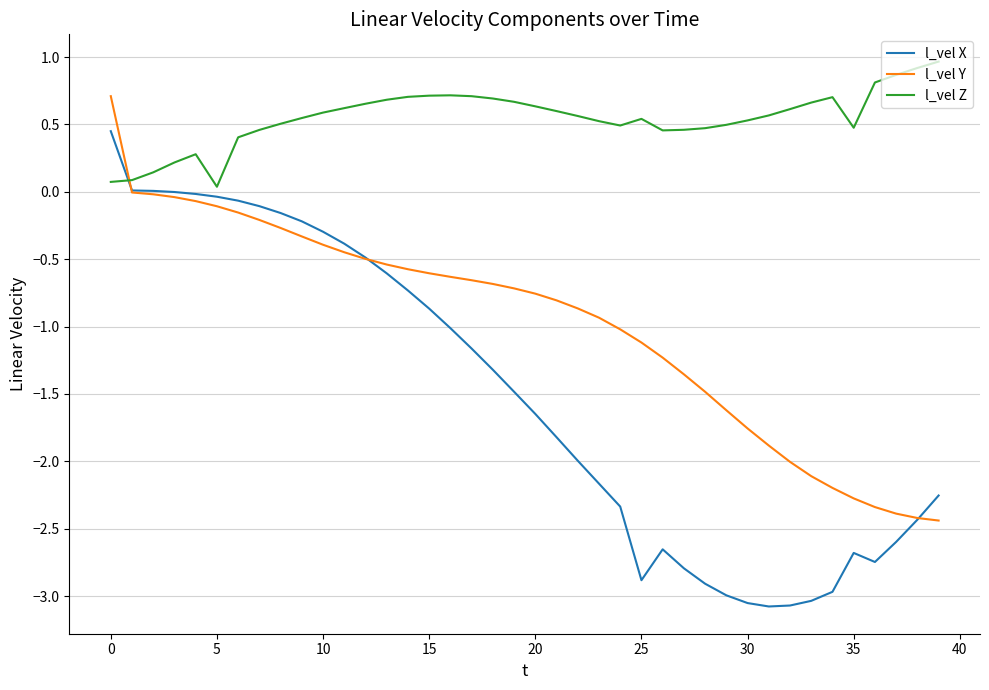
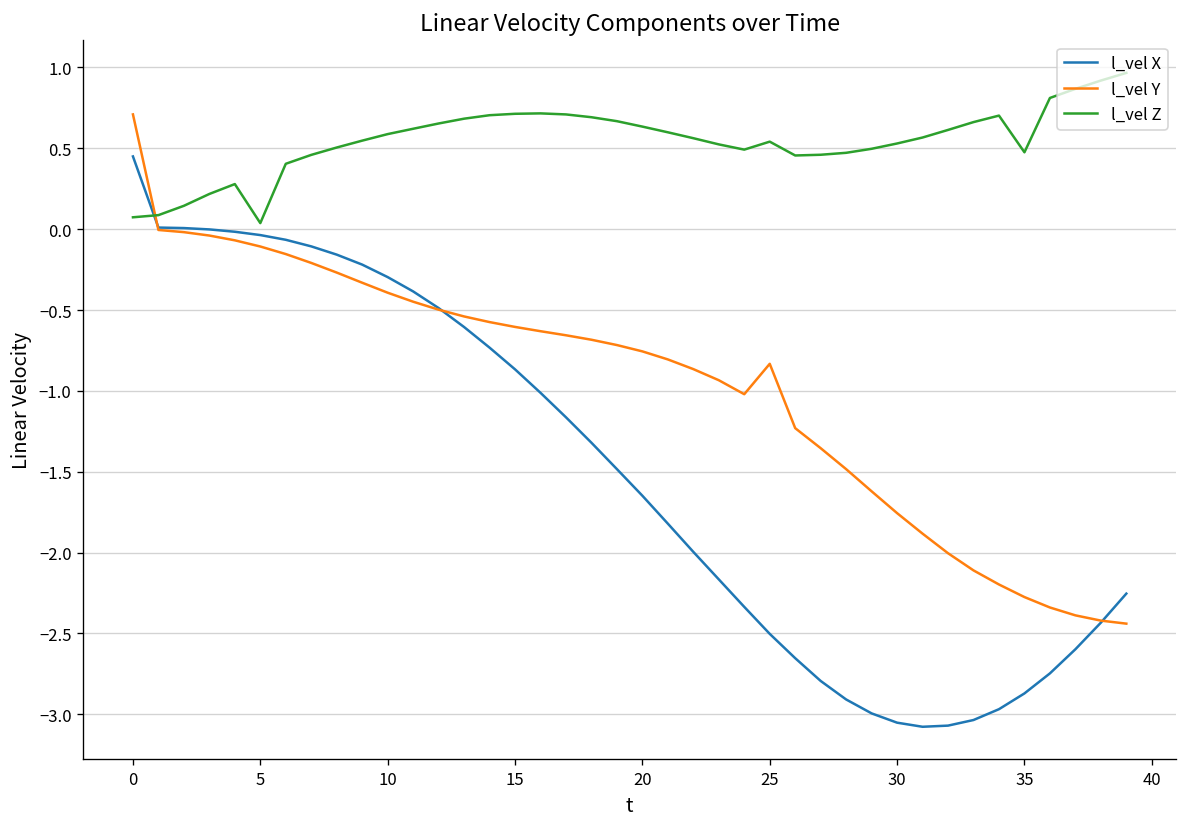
l_vel X, 25: -2.88 -> -2.50
l_vel Y, 25: -1.12 -> -0.83
l_vel X, 35: -2.68 -> -2.87
